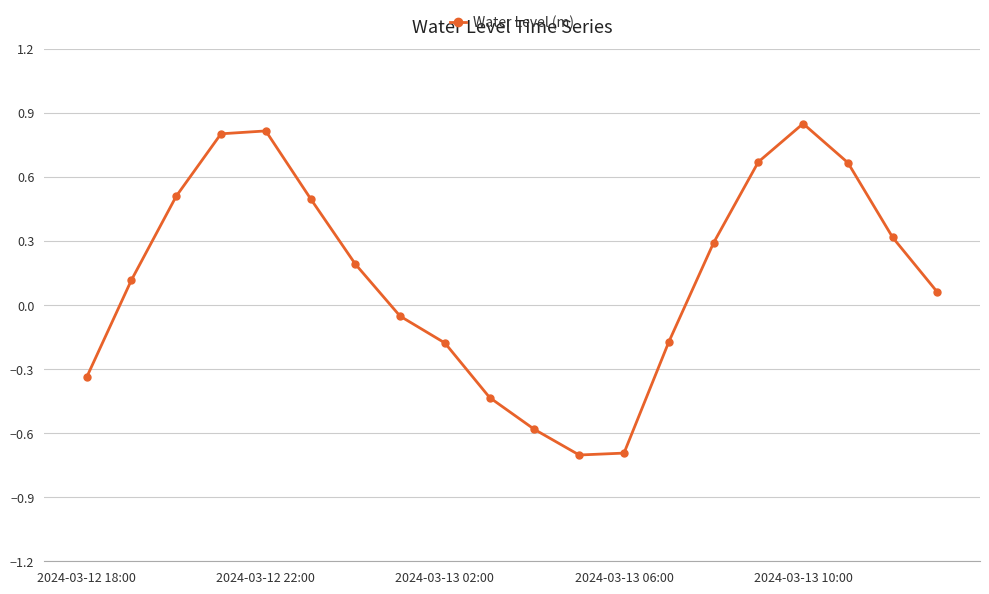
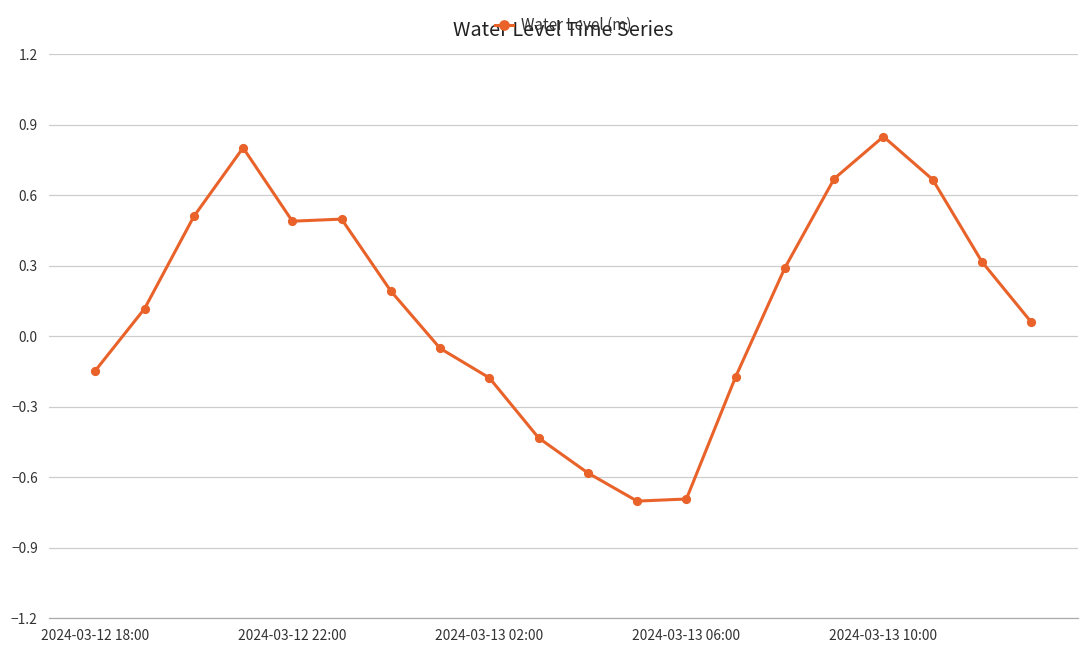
2024-03-12 18:00: -0.34 -> -0.15
2024-03-12 22:00: 0.81 -> 0.49
